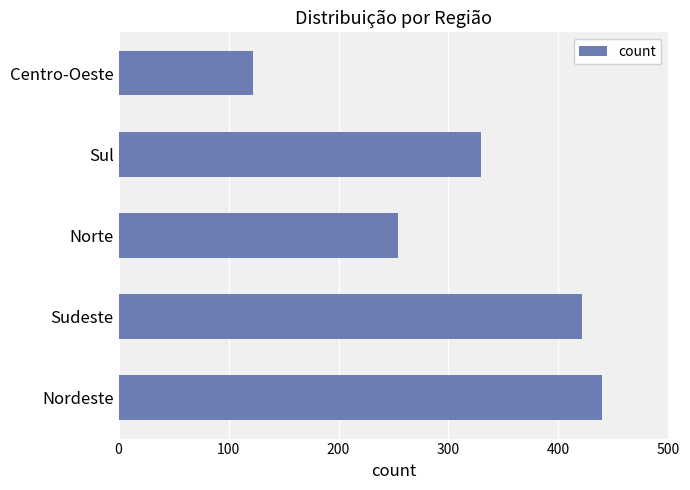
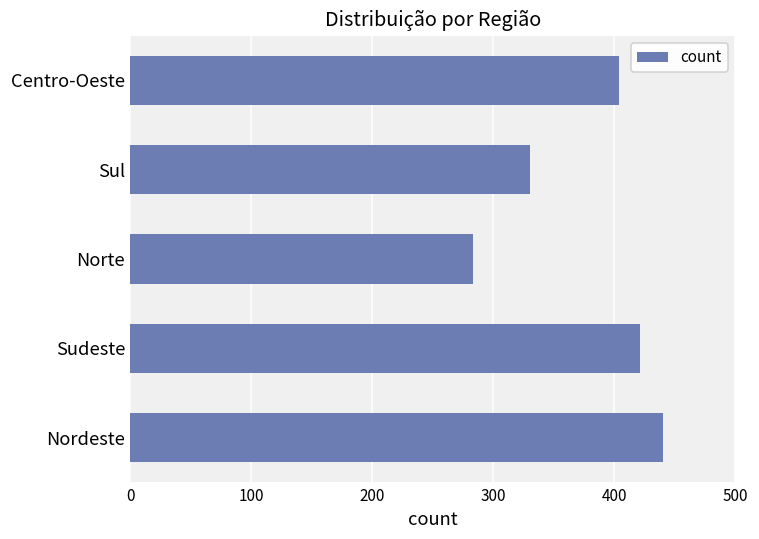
Centro-Oeste: 122 -> 404
Norte: 254 -> 283
